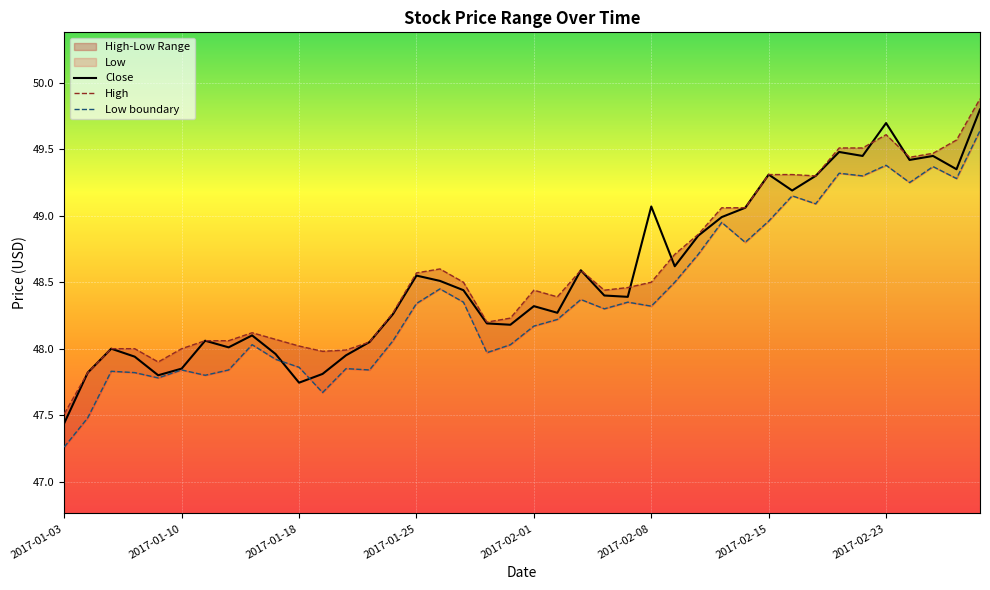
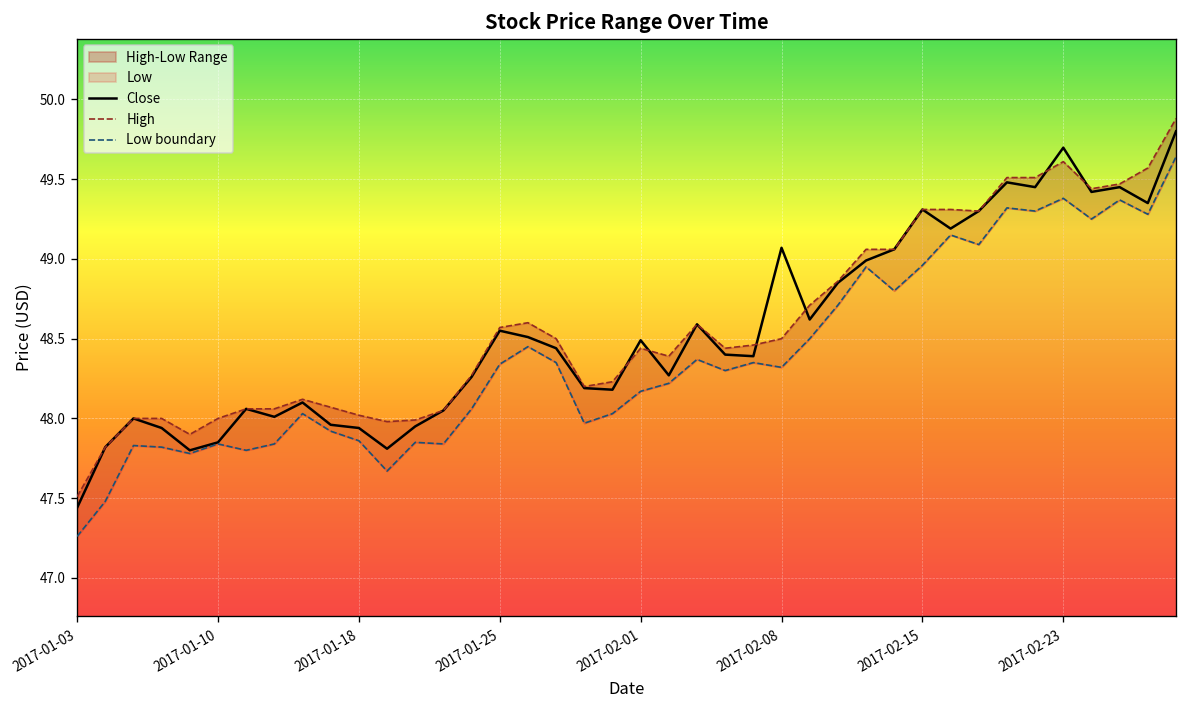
Close, 2017-01-18: 47.74 -> 47.94
Close, 2017-02-01: 48.32 -> 48.49
